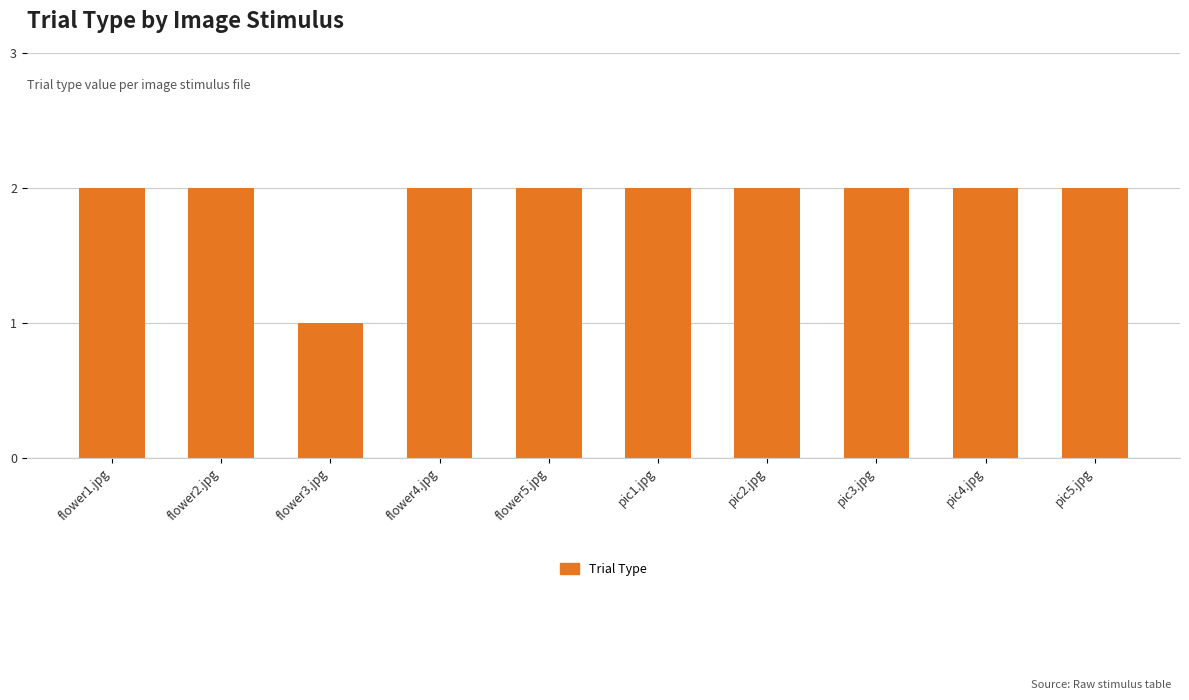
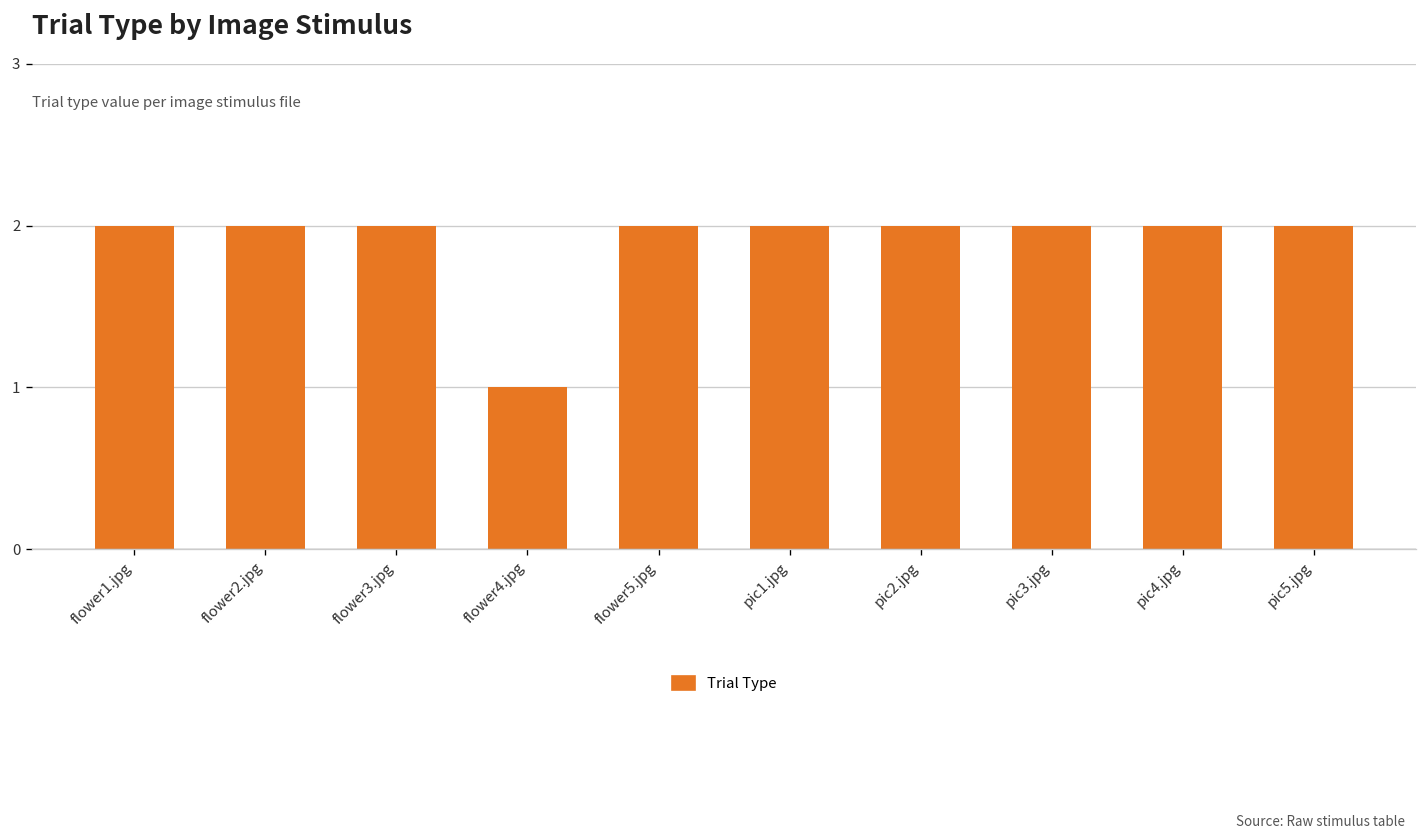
flower3.jpg: 1 -> 2
flower4.jpg: 2 -> 1
